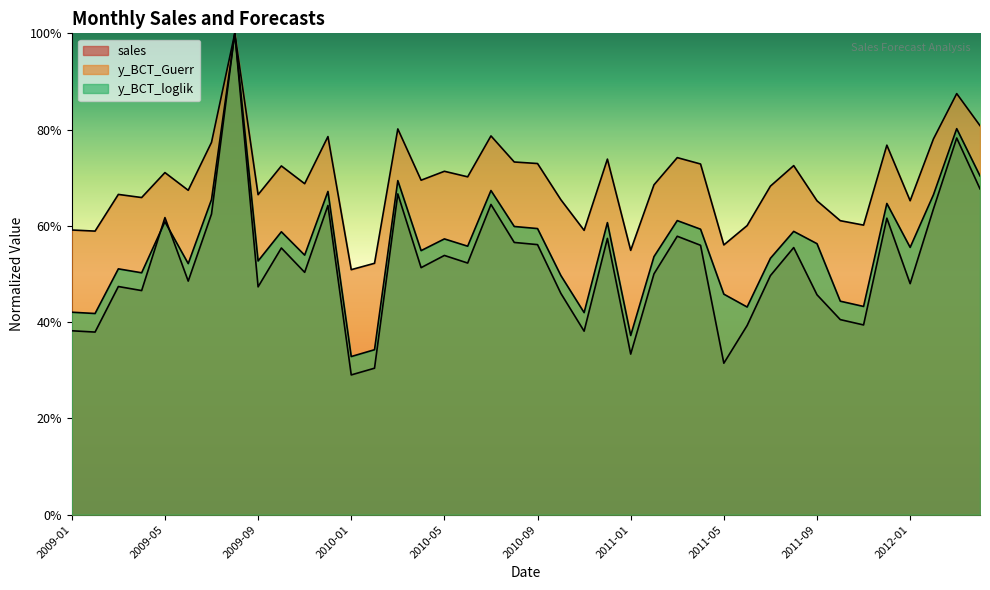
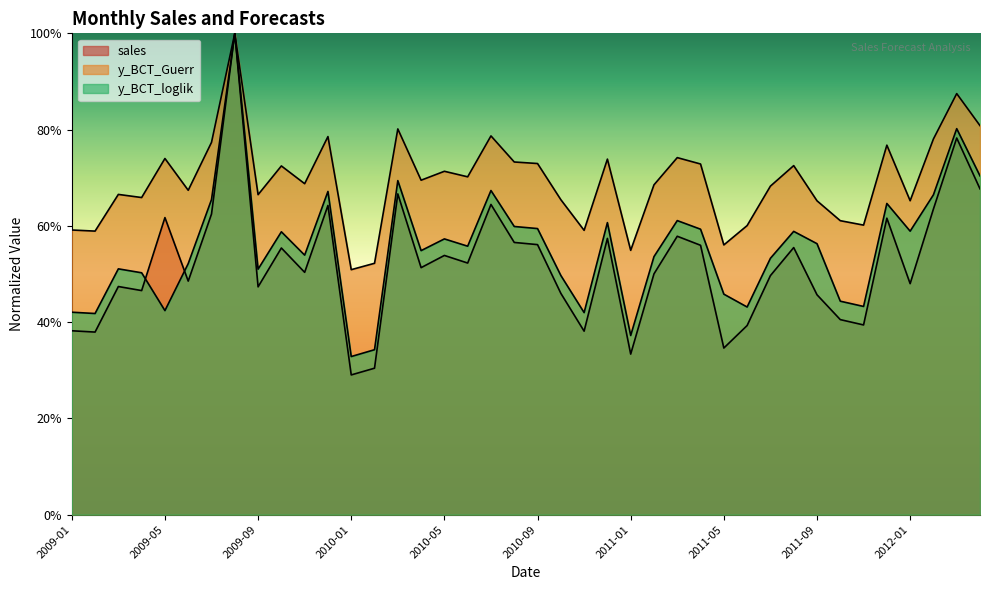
y_BCT_Guerr, 2009-05: 71% -> 74%
y_BCT_loglik, 2009-05: 61% -> 42%
y_BCT_loglik, 2009-09: 53% -> 51%
sales, 2011-05: 31% -> 35%
y_BCT_loglik, 2012-01: 56% -> 59%
